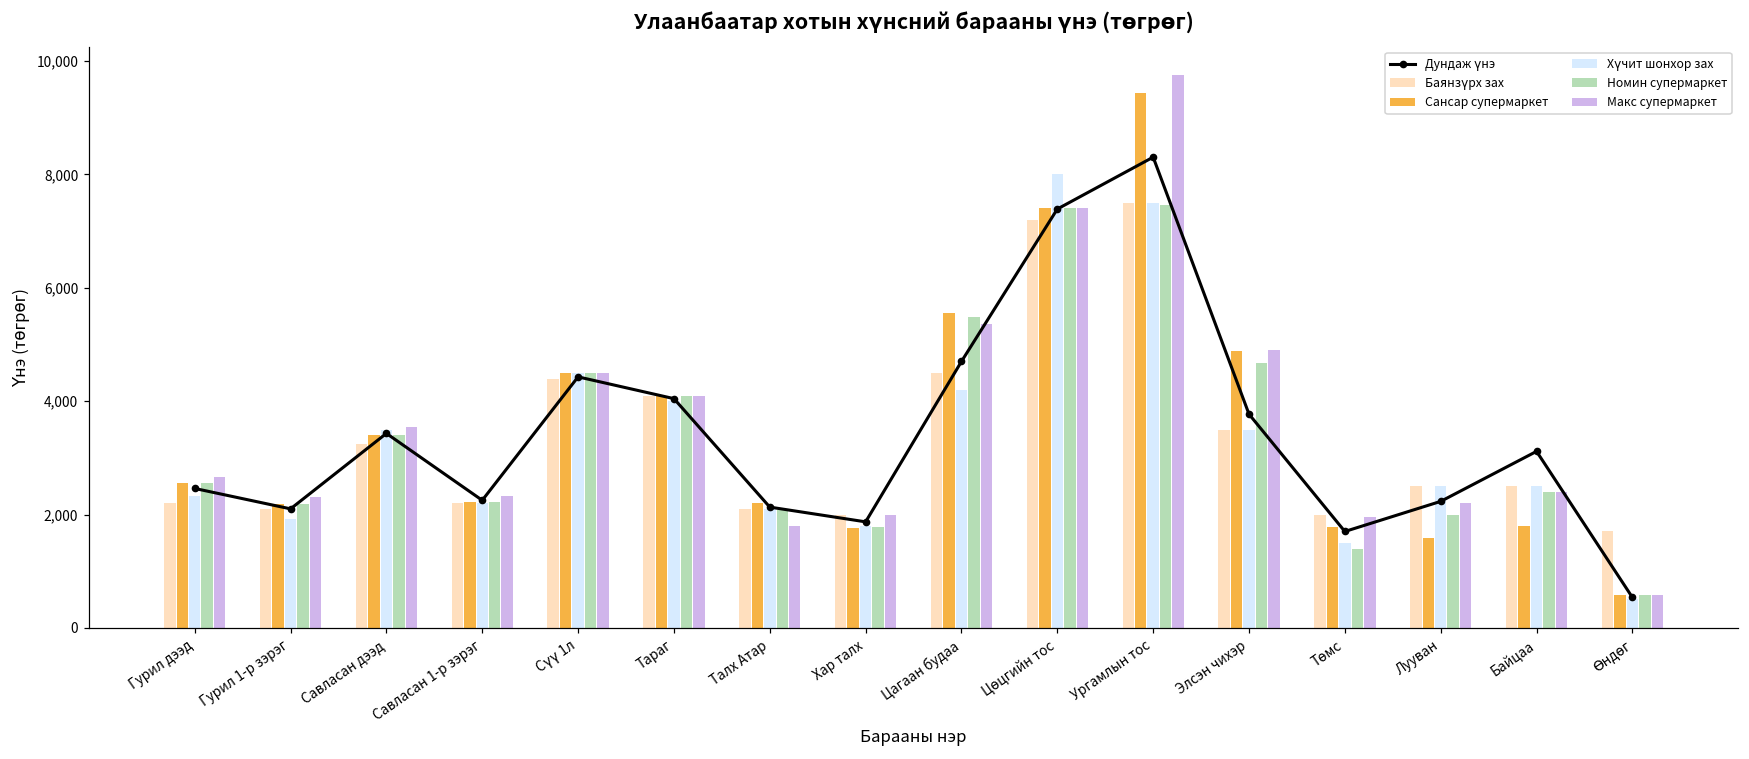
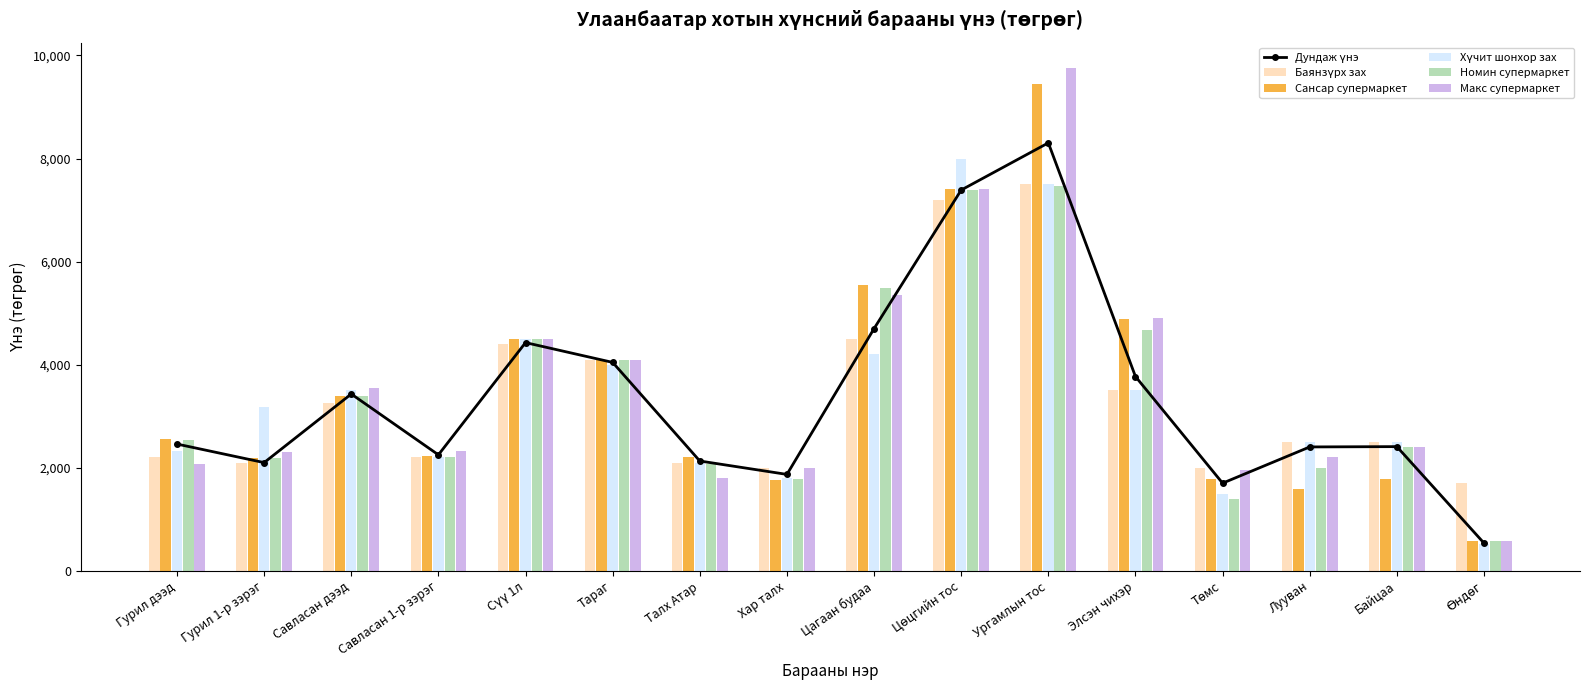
Макс супермаркет, Гурил дээд: 2,700 -> 2,100
Хүчит шонхор зах, Гурил 1-р зэрэг: 1,900 -> 3,200
Дундаж үнэ, Лууван: 2,200 -> 2,400
Дундаж үнэ, Байцаа: 3,100 -> 2,400
